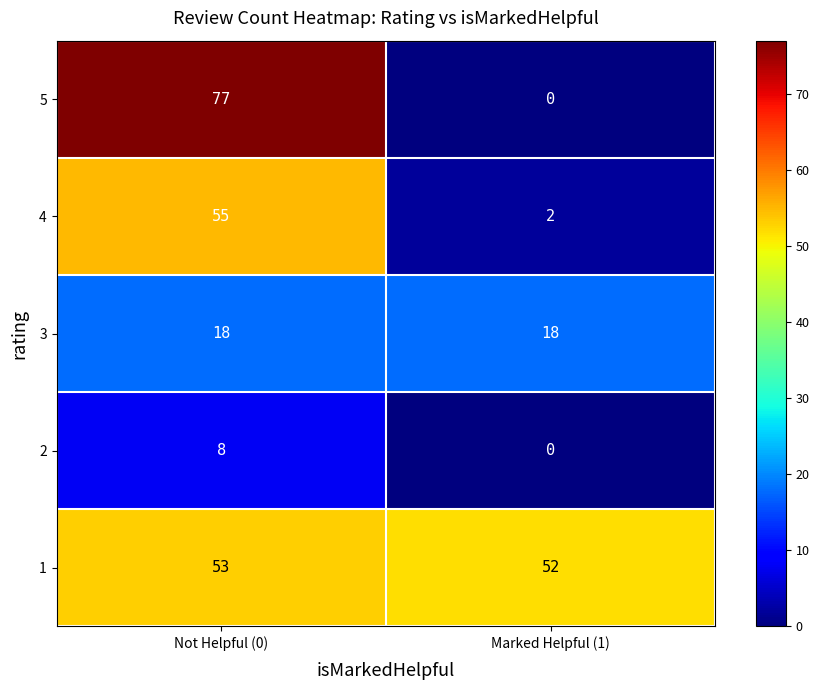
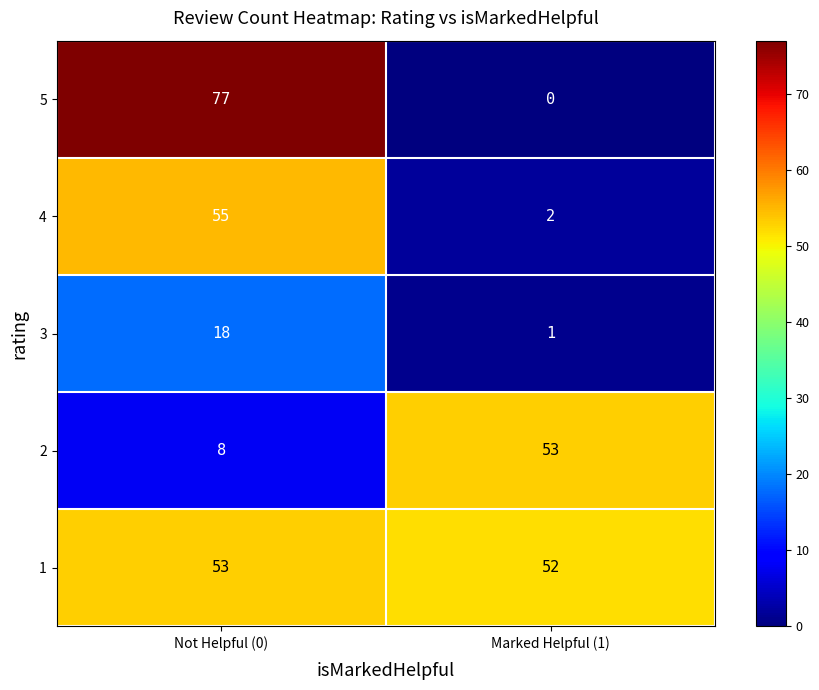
3, Marked Helpful (1): 18 -> 1
2, Marked Helpful (1): 0 -> 53
